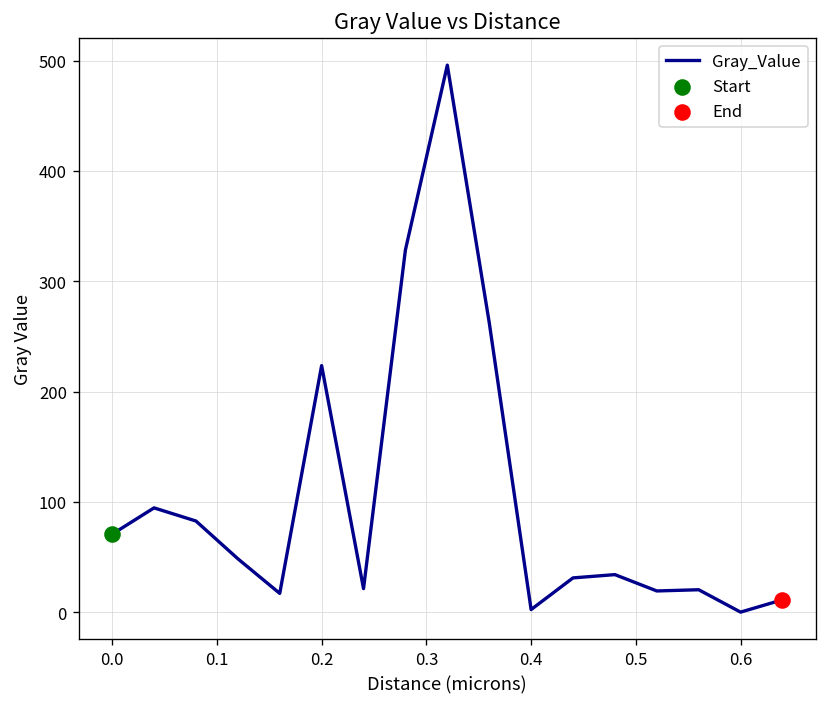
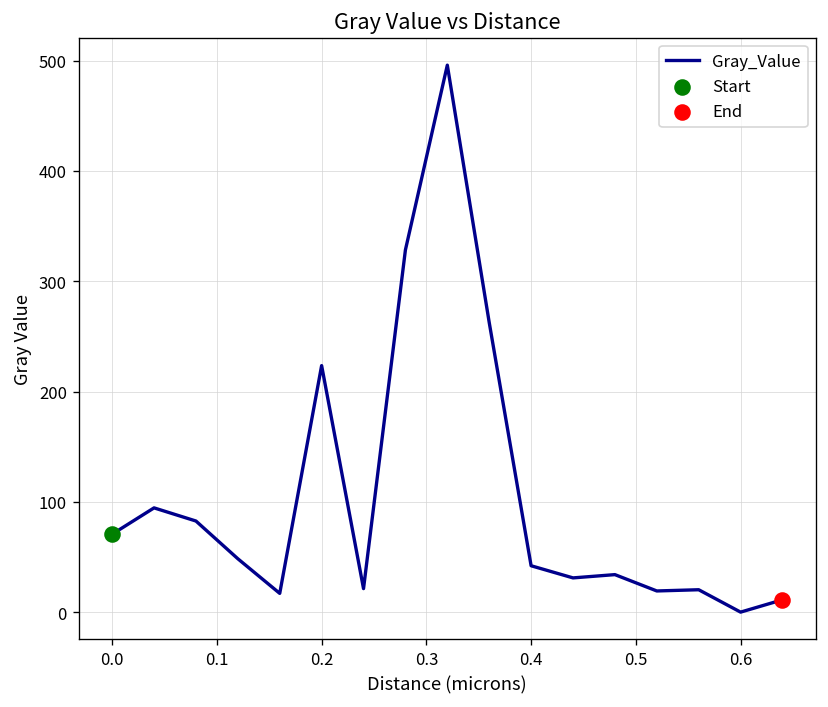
Gray_Value, 0.4: 0 -> 40
